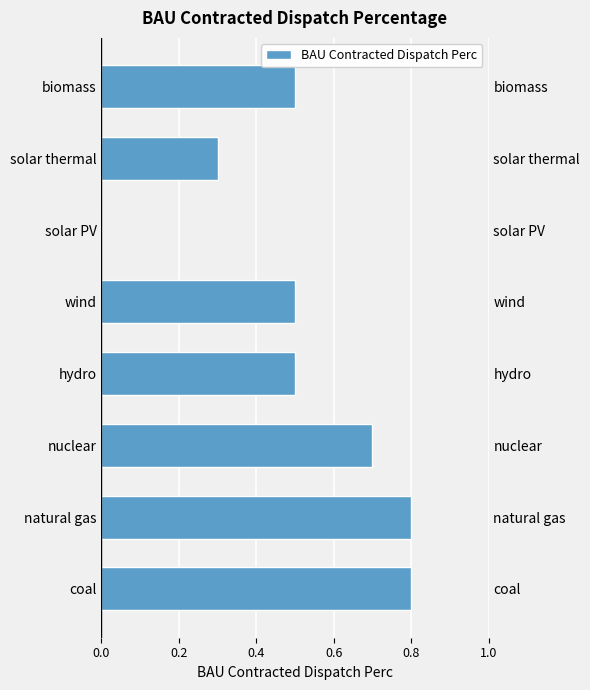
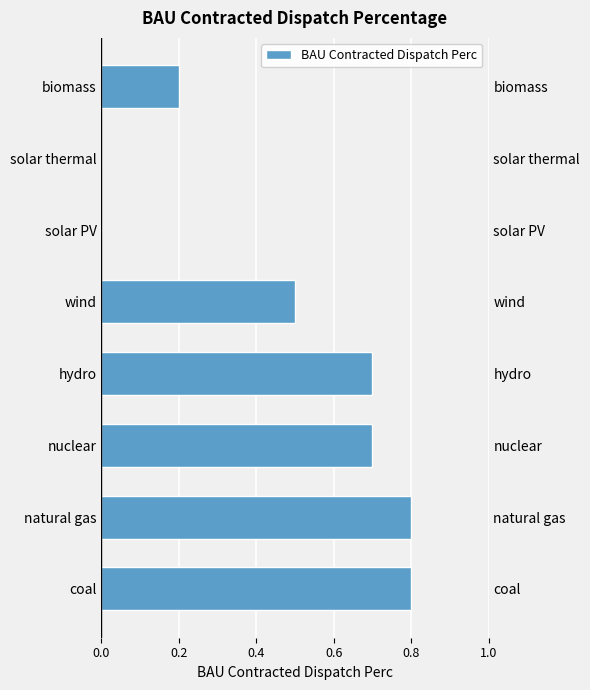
biomass: 0.5 -> 0.2
solar thermal: 0.3 -> 0.0
hydro: 0.5 -> 0.7
